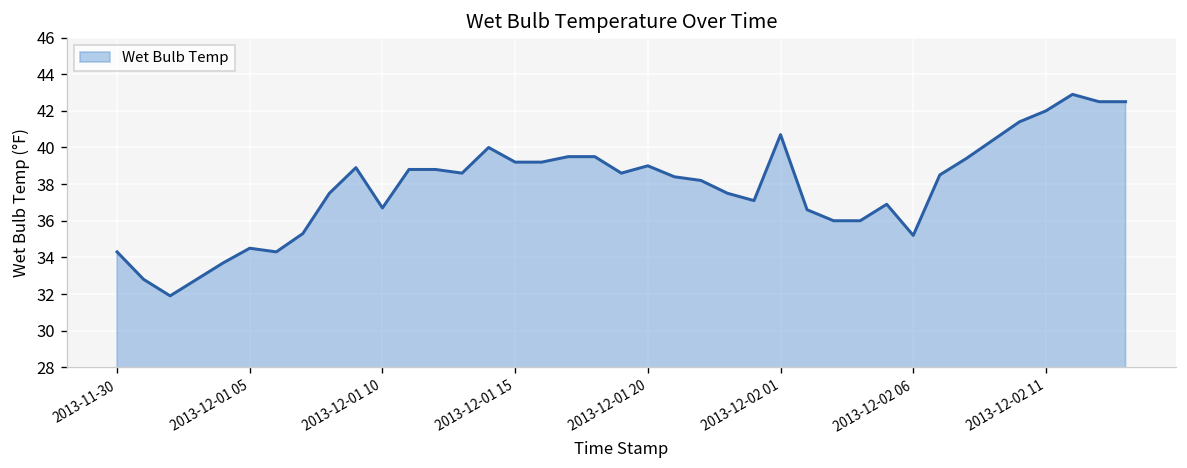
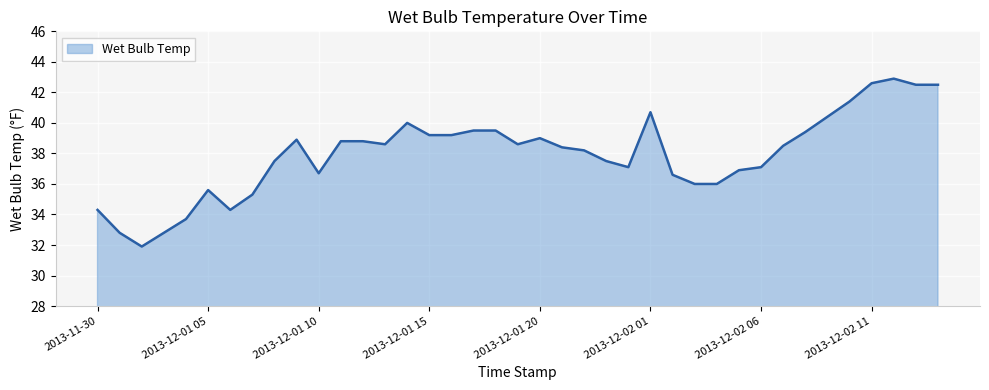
2013-12-01 05: 34.5 -> 35.6
2013-12-02 06: 35.2 -> 37.1
2013-12-02 11: 42.0 -> 42.6
